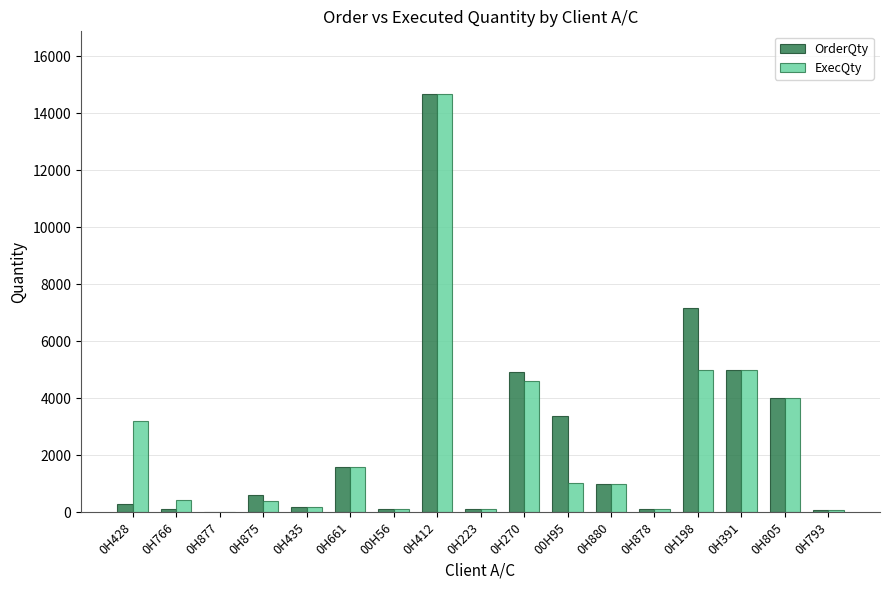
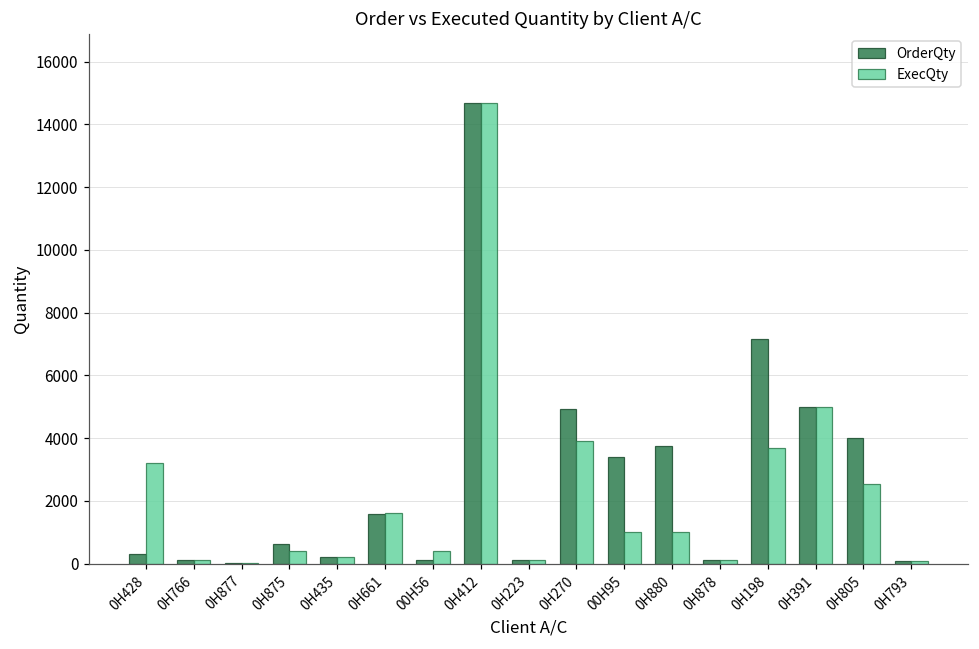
ExecQty, 0H766: 400 -> 100
ExecQty, 00H56: 100 -> 400
ExecQty, 0H270: 4600 -> 3900
OrderQty, 0H880: 1000 -> 3800
ExecQty, 0H198: 5000 -> 3700
ExecQty, 0H805: 4000 -> 2500
